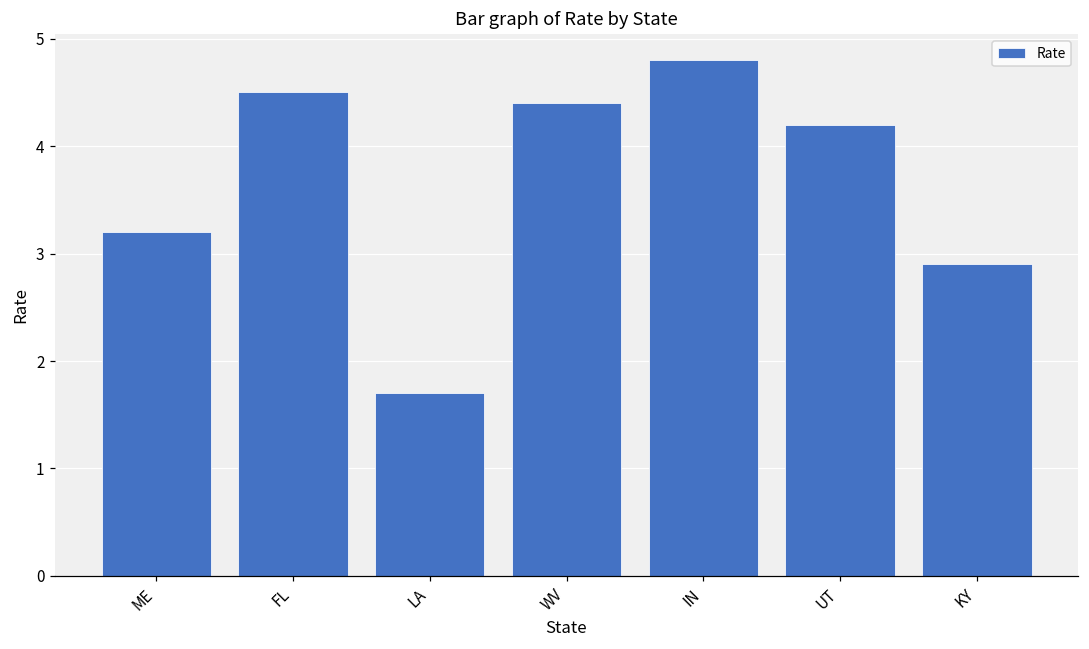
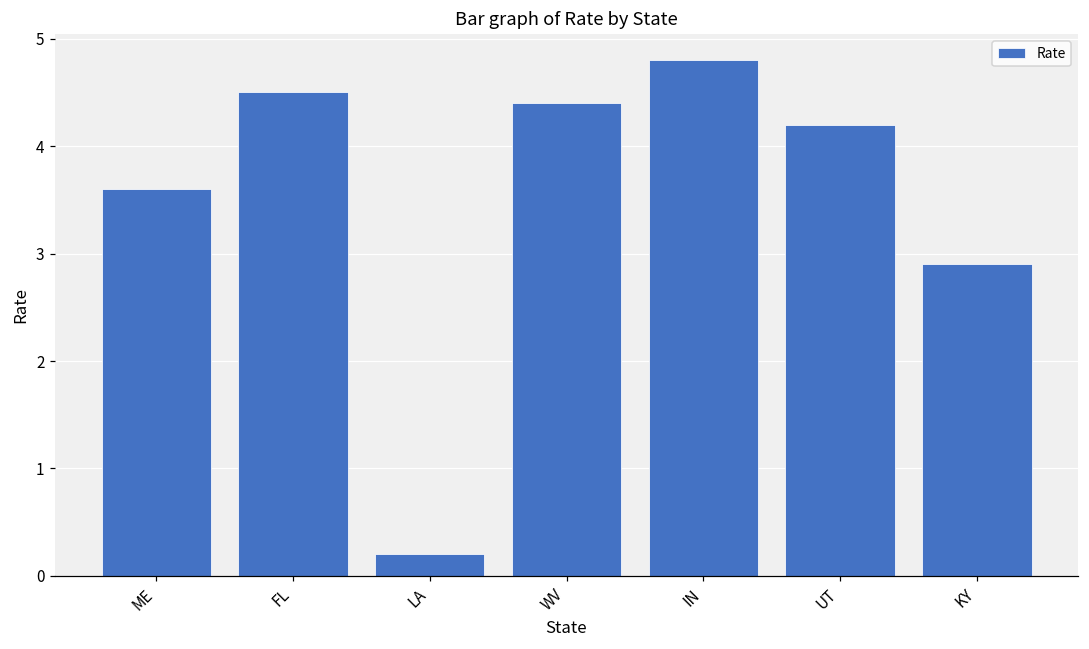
ME: 3.2 -> 3.6
LA: 1.7 -> 0.2
